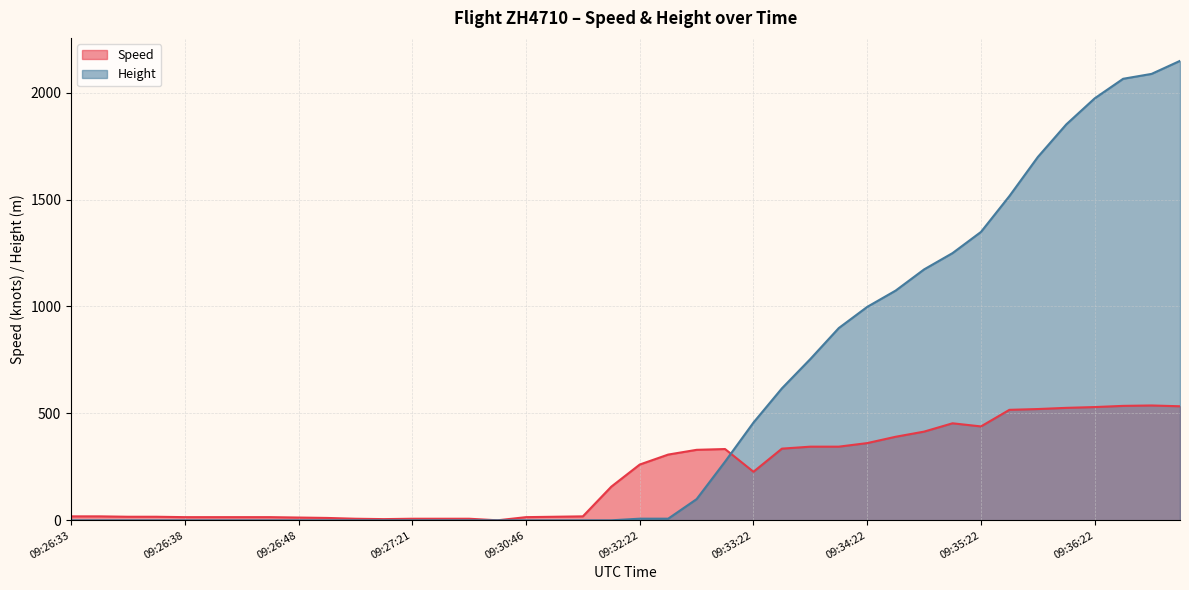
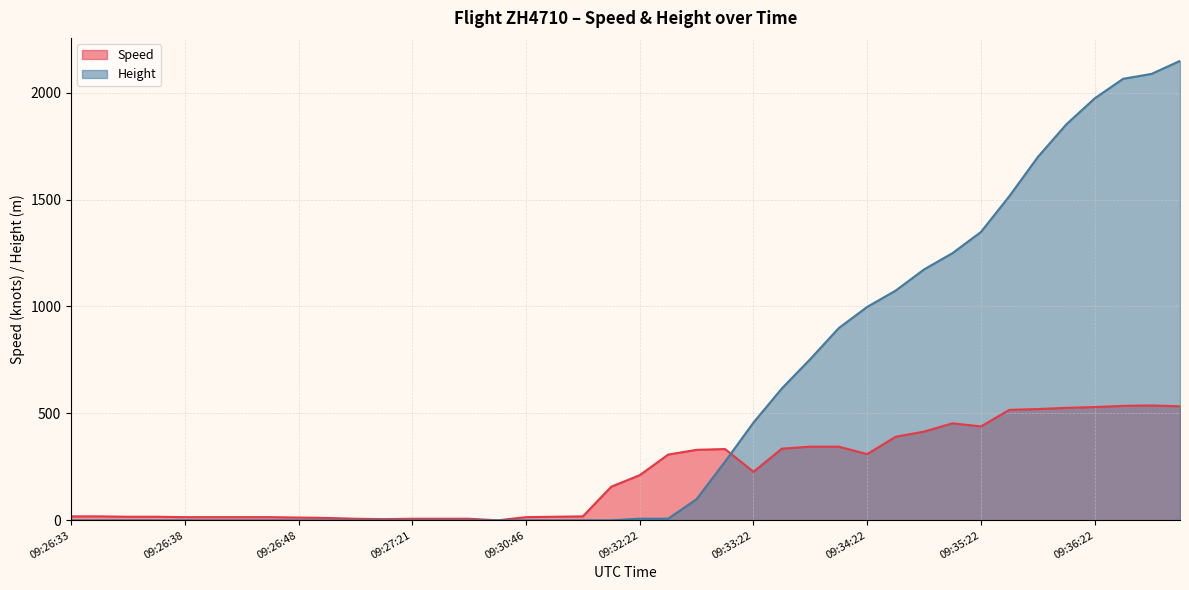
Speed, 09:32:22: 260 -> 210
Speed, 09:34:22: 360 -> 310
